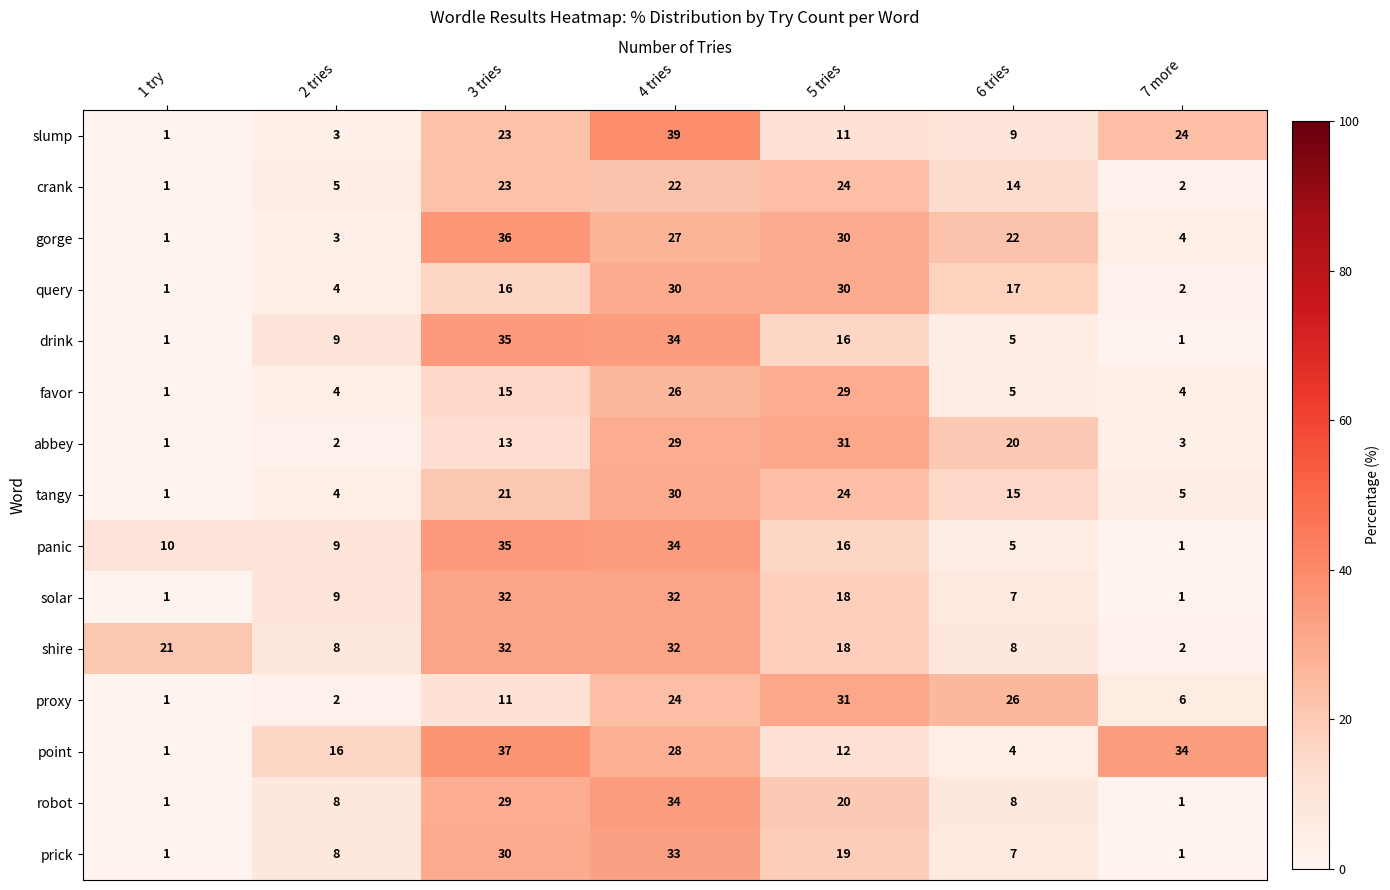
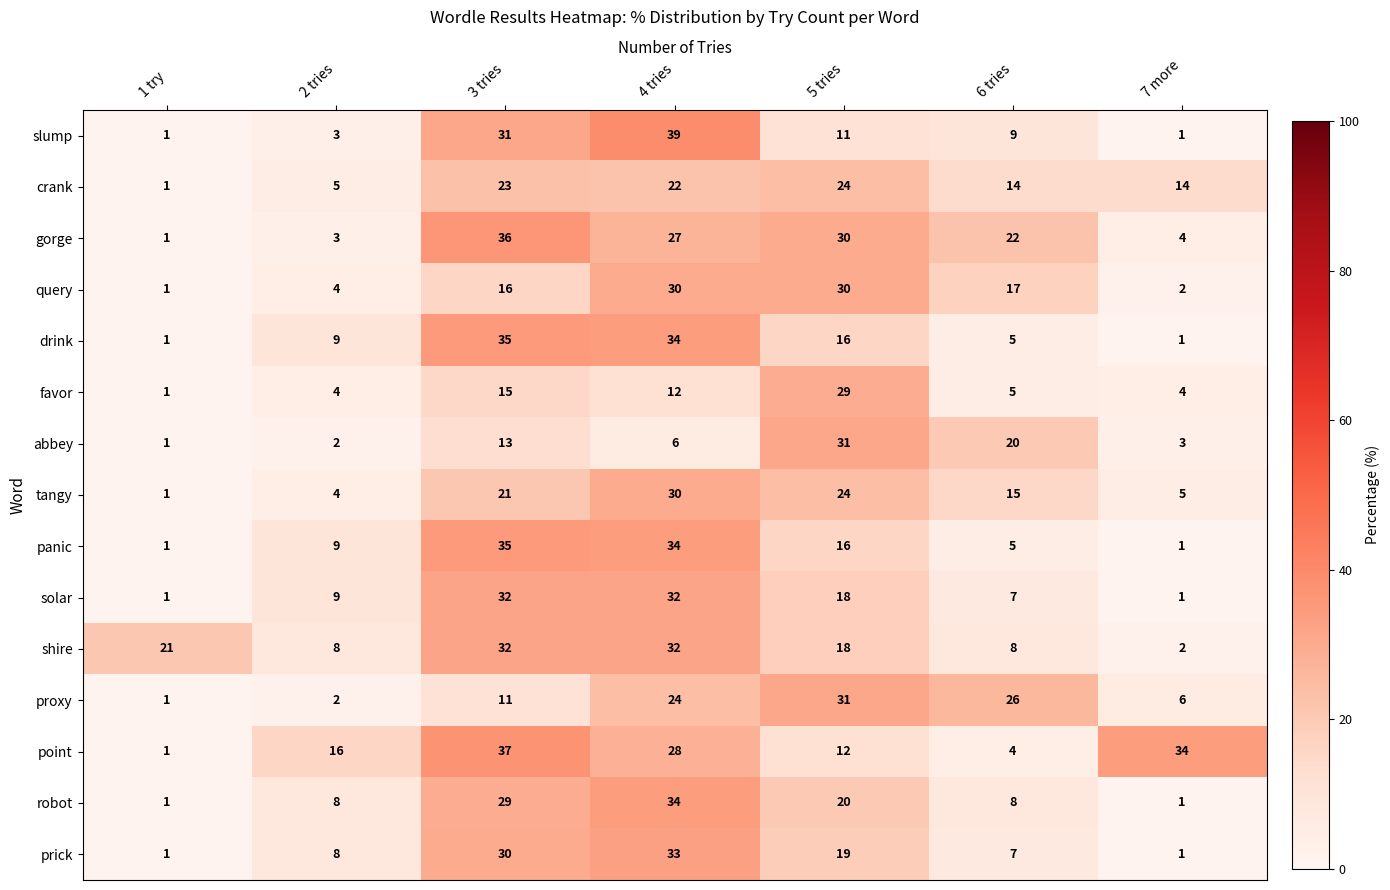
slump, 3 tries: 23 -> 31
slump, 7 more: 24 -> 1
crank, 7 more: 2 -> 14
favor, 4 tries: 26 -> 12
abbey, 4 tries: 29 -> 6
panic, 1 try: 10 -> 1
